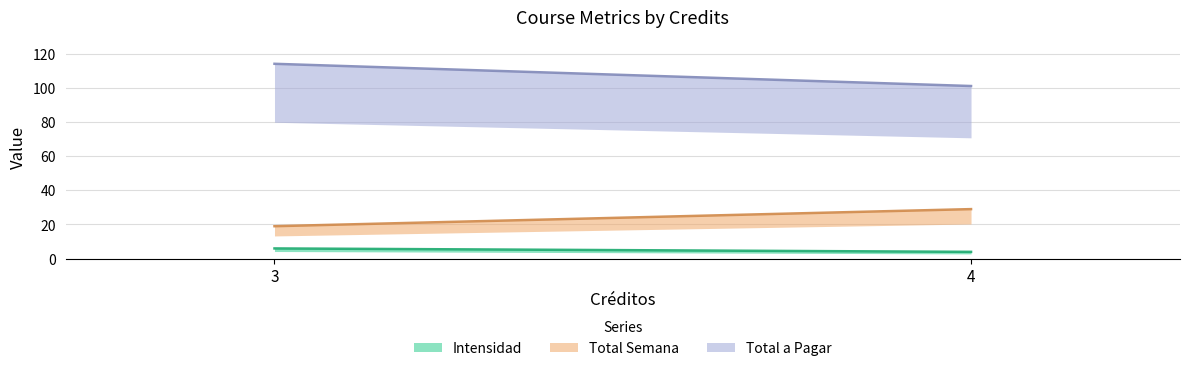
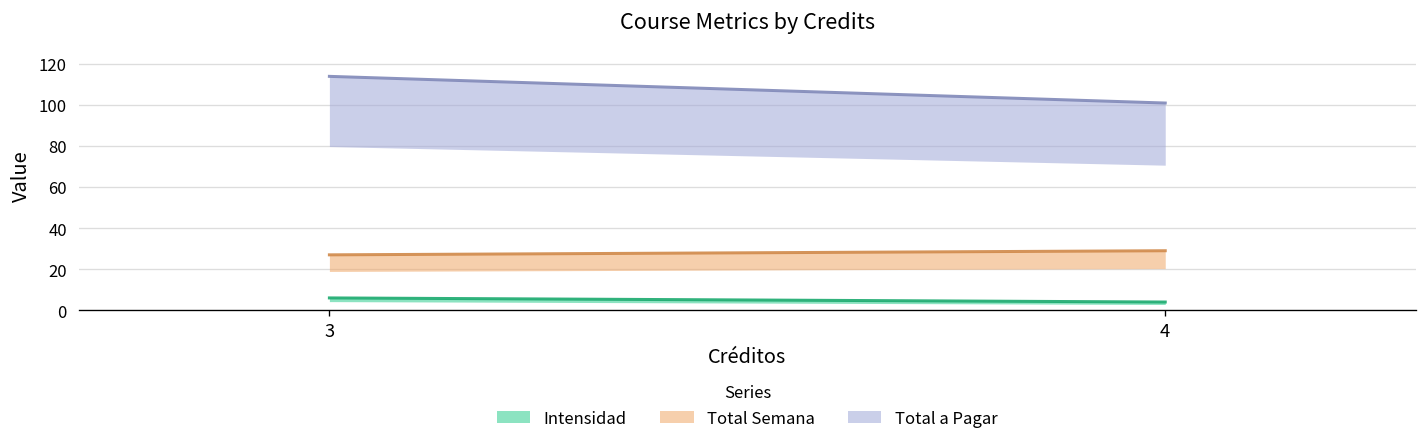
Total Semana, 3: 19 -> 27
